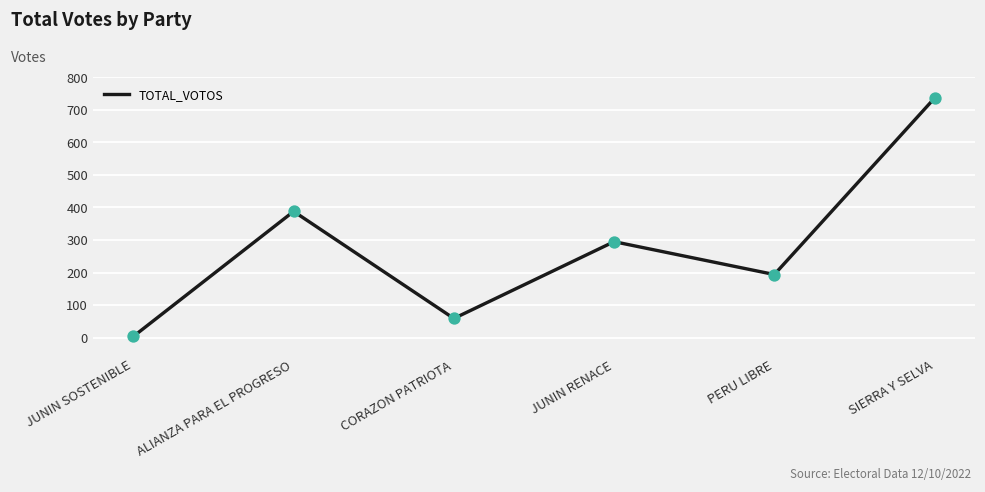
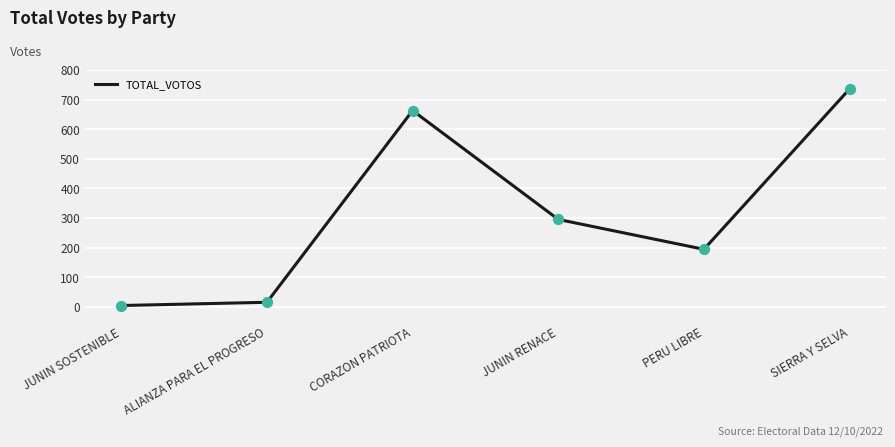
ALIANZA PARA EL PROGRESO: 390 -> 20
CORAZON PATRIOTA: 60 -> 660
